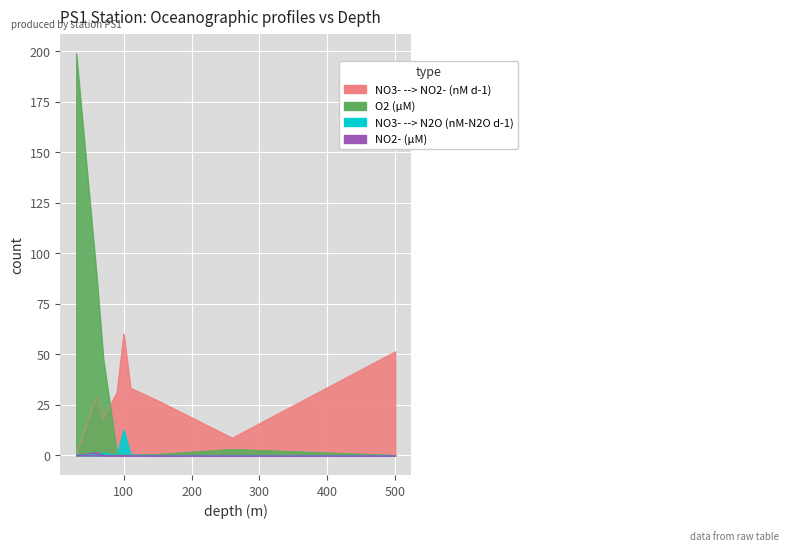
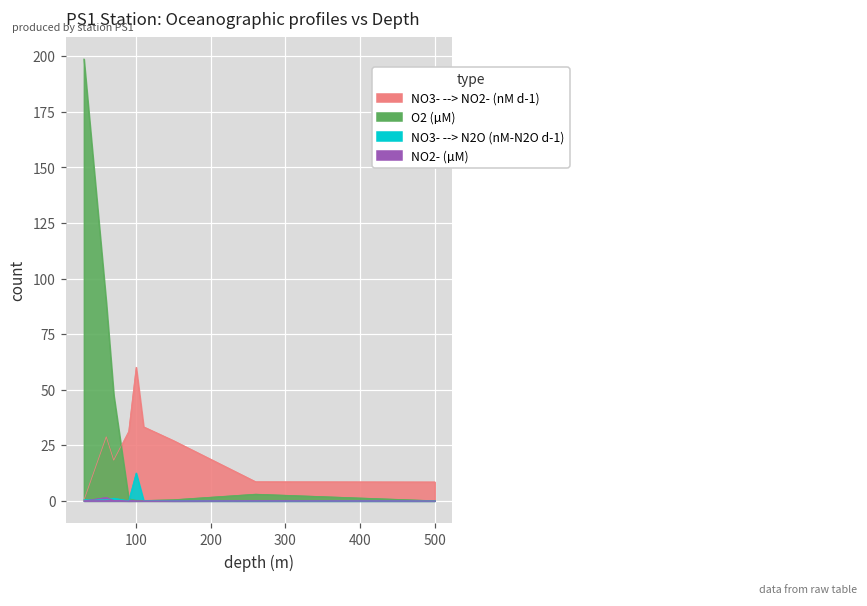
NO3- --> NO2- (nM d-1), 500: 51 -> 9
